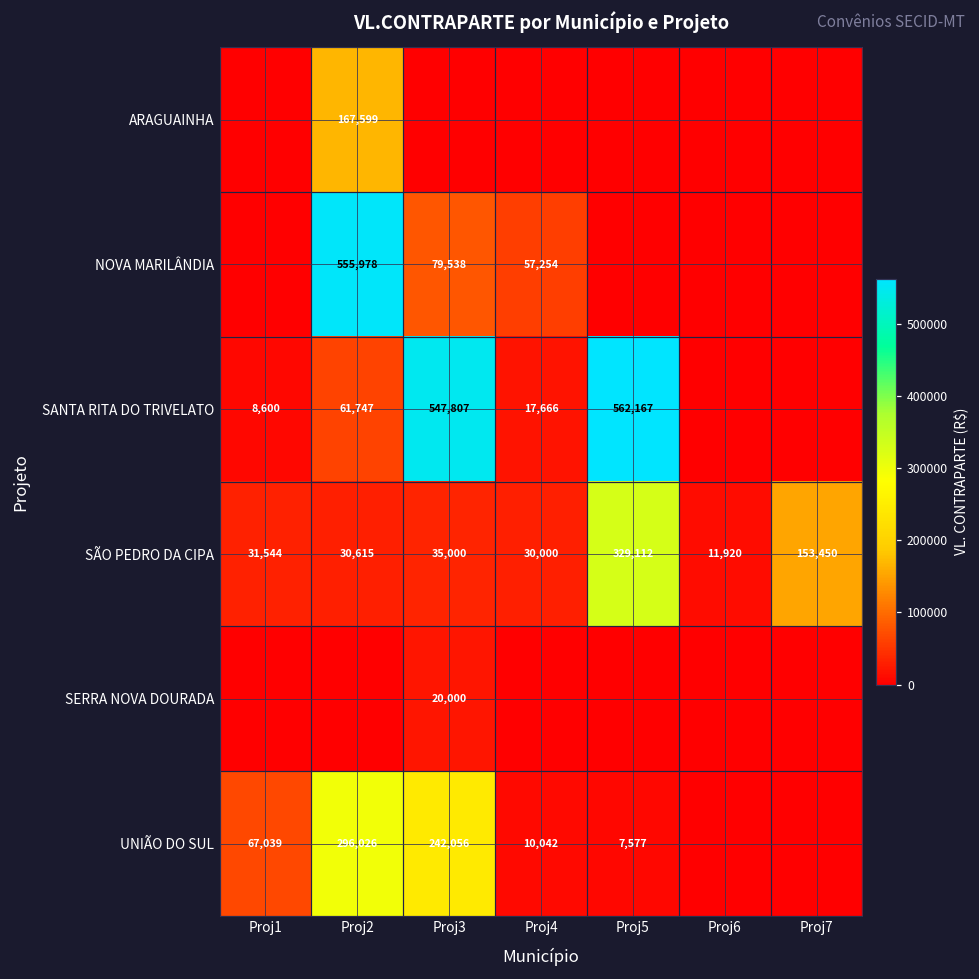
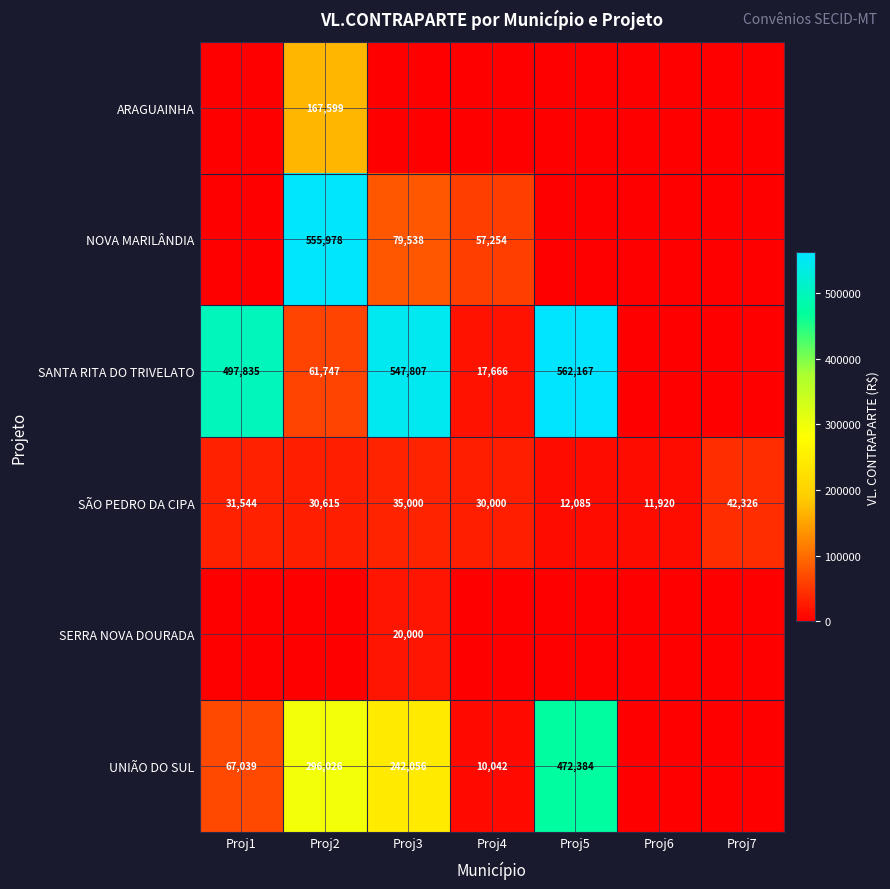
SANTA RITA DO TRIVELATO, Proj1: 8,600 -> 497,835
SÃO PEDRO DA CIPA, Proj5: 329,112 -> 12,085
SÃO PEDRO DA CIPA, Proj7: 153,450 -> 42,326
UNIÃO DO SUL, Proj5: 7,577 -> 472,384
